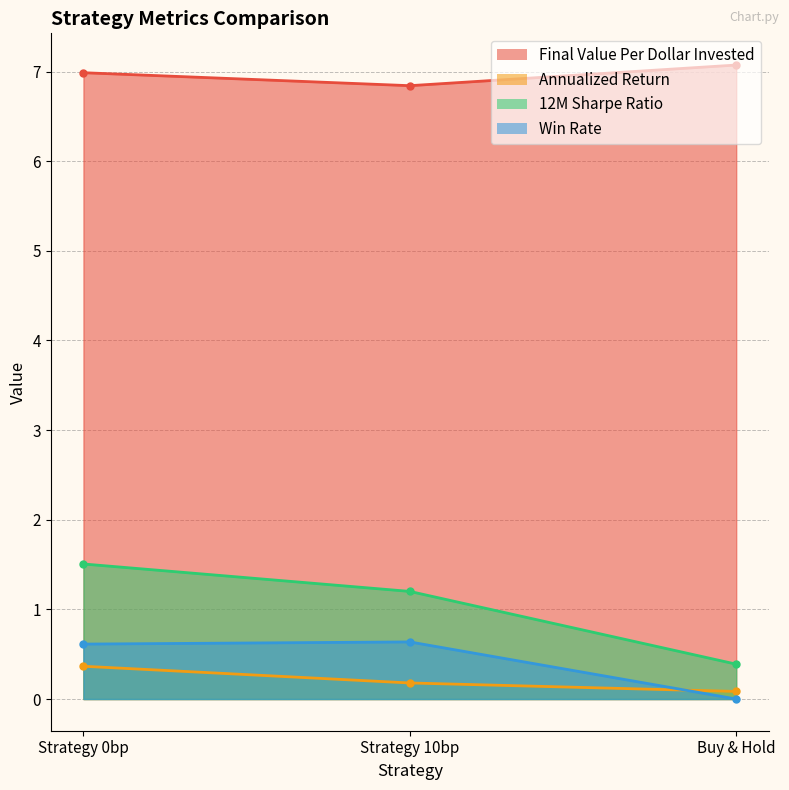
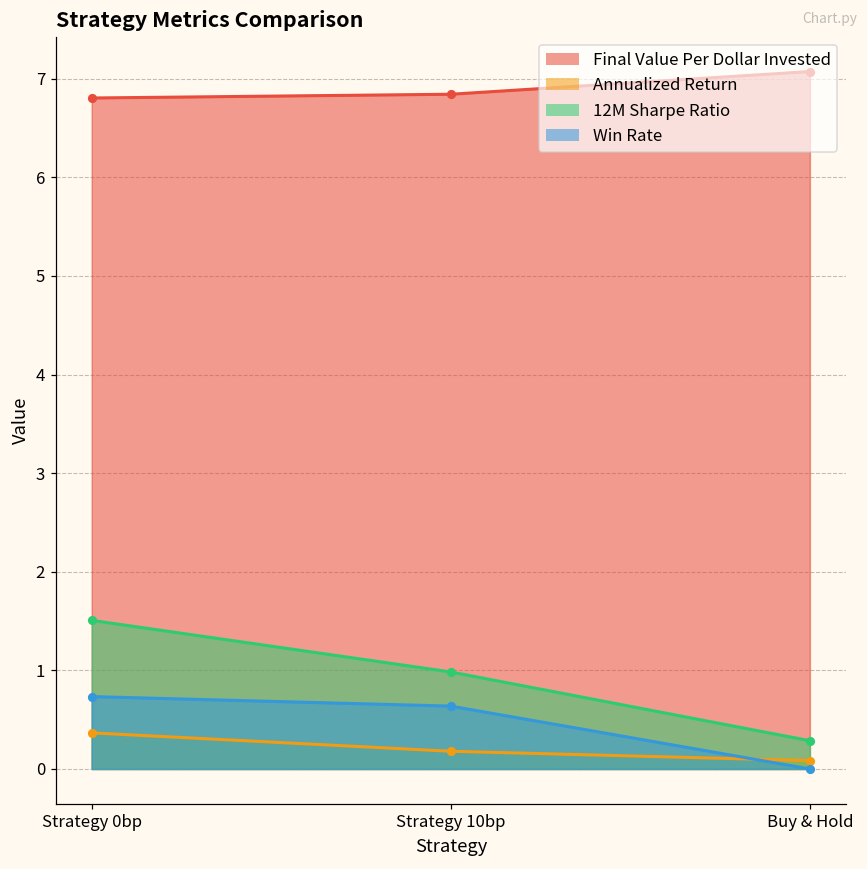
Final Value Per Dollar Invested, Strategy 0bp: 7.0 -> 6.8
Win Rate, Strategy 0bp: 0.6 -> 0.7
12M Sharpe Ratio, Strategy 10bp: 1.2 -> 1.0
12M Sharpe Ratio, Buy & Hold: 0.4 -> 0.3
